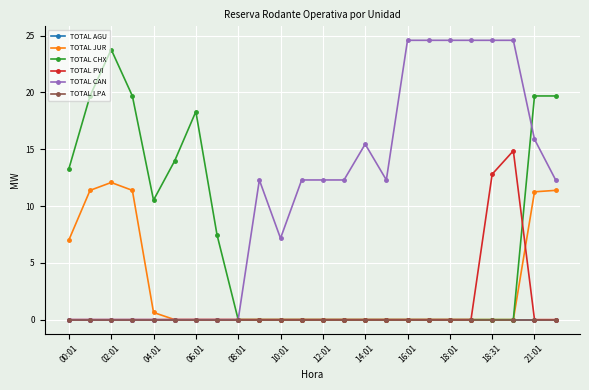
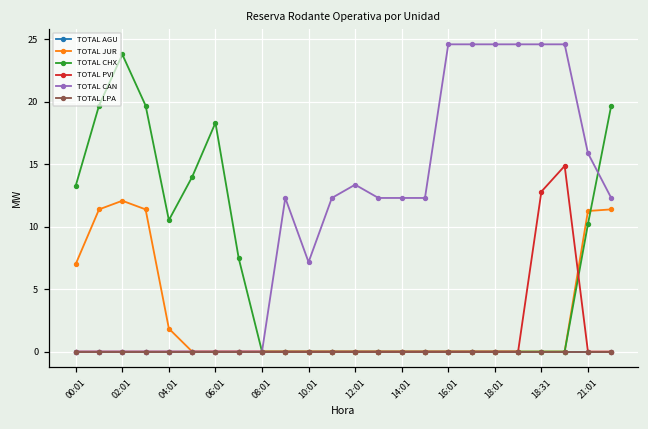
TOTAL JUR, 04:01: 0.6 -> 1.8
TOTAL CAN, 12:01: 12.3 -> 13.4
TOTAL CAN, 14:01: 15.4 -> 12.3
TOTAL CHX, 21:01: 19.7 -> 10.2
